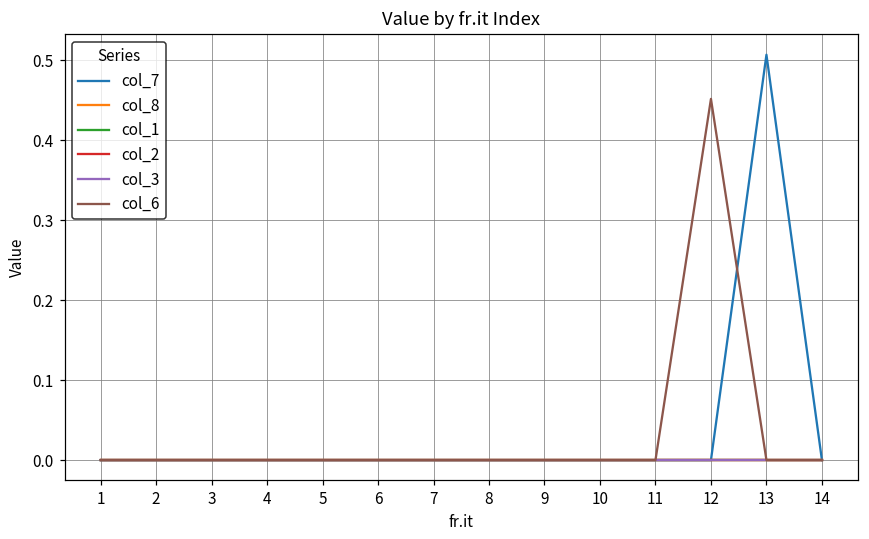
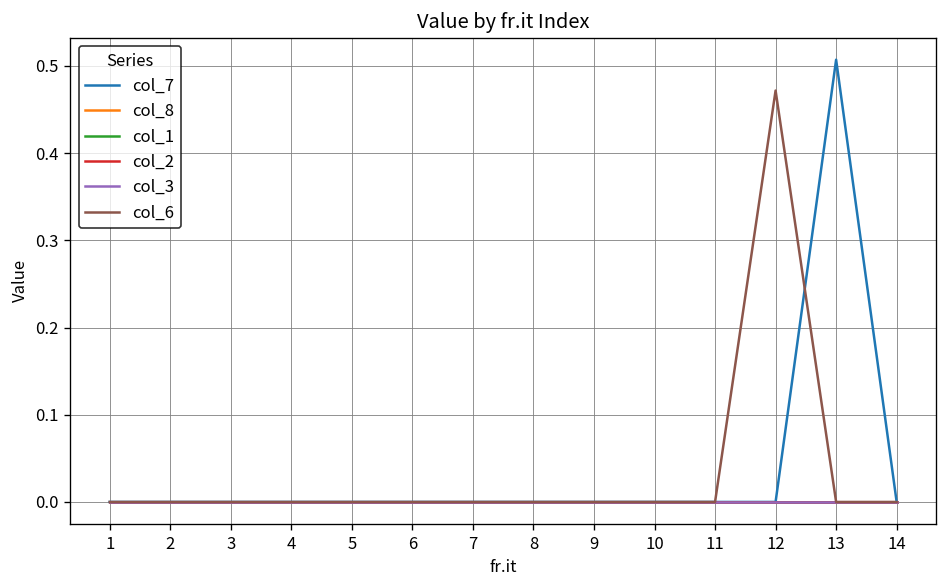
col_6, 12: 0.45 -> 0.47
